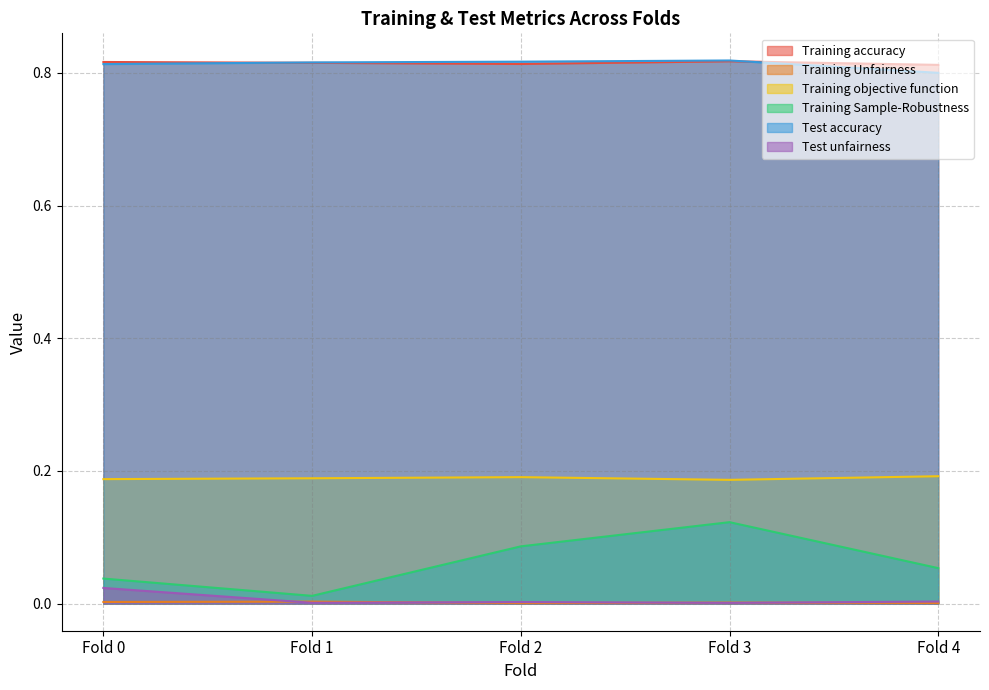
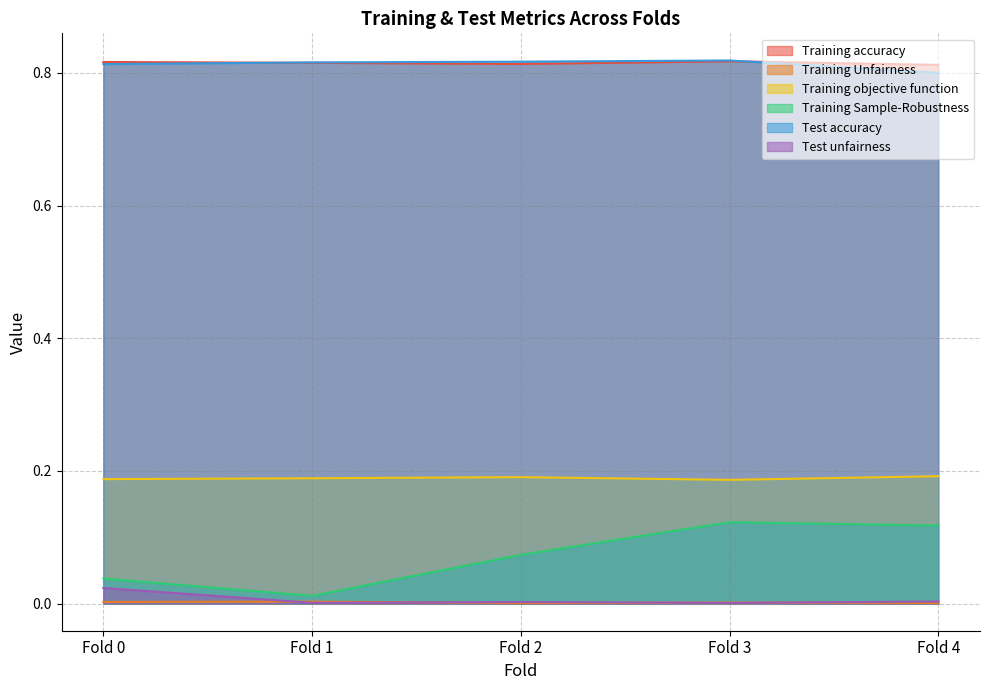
Training Sample-Robustness, Fold 2: 0.09 -> 0.07
Training Sample-Robustness, Fold 4: 0.05 -> 0.12
